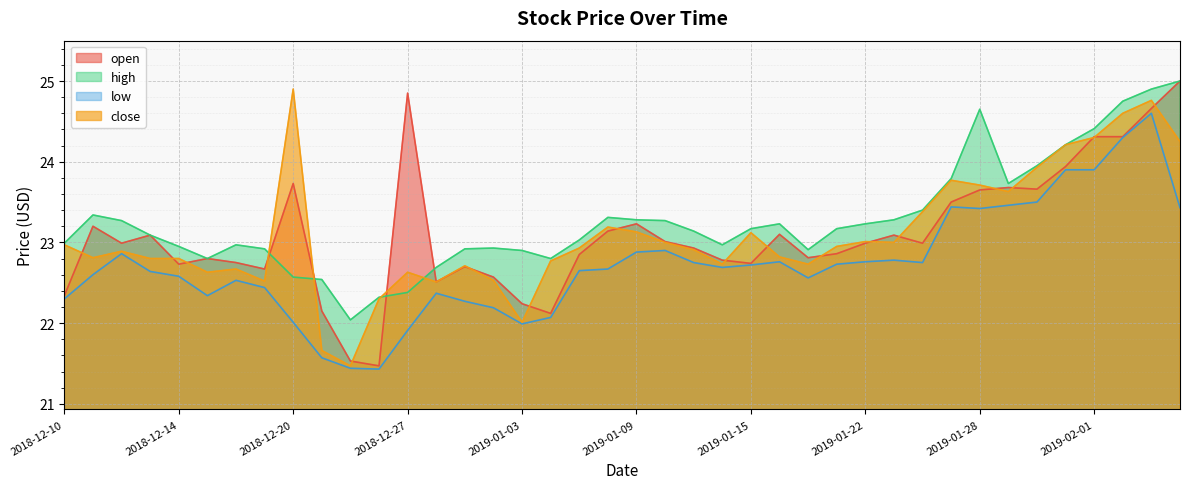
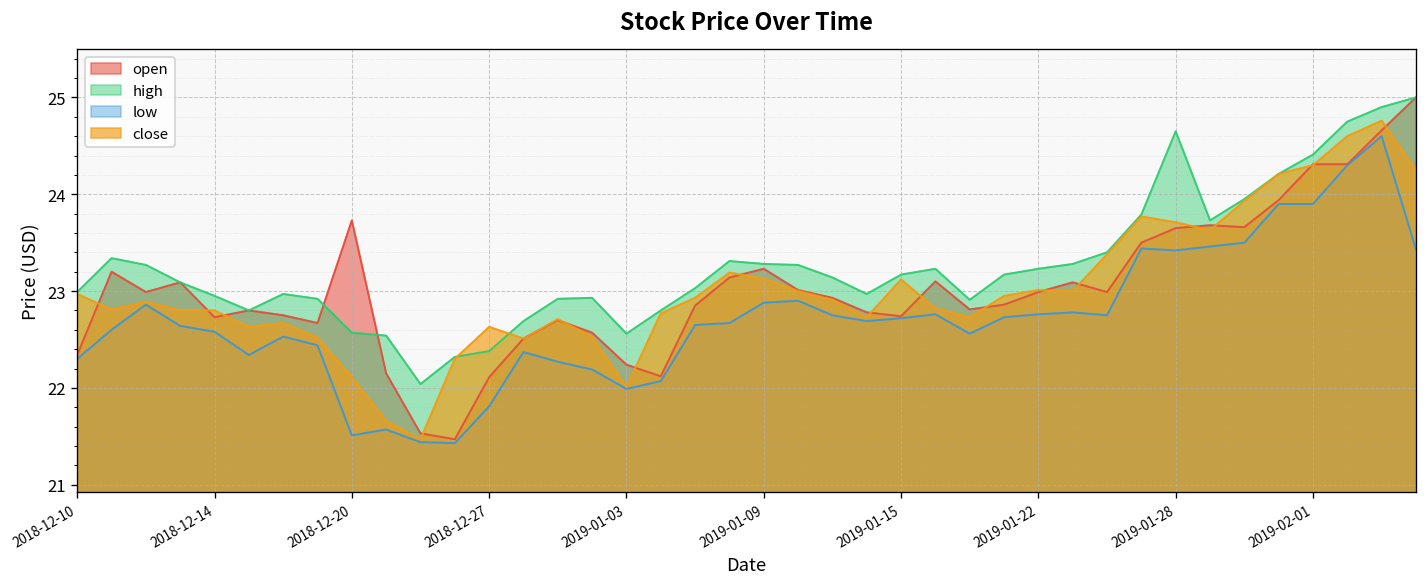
low, 2018-12-20: 22.0 -> 21.5
close, 2018-12-20: 24.9 -> 22.1
open, 2018-12-27: 24.9 -> 22.1
low, 2018-12-27: 21.9 -> 21.8
high, 2019-01-03: 22.9 -> 22.6
